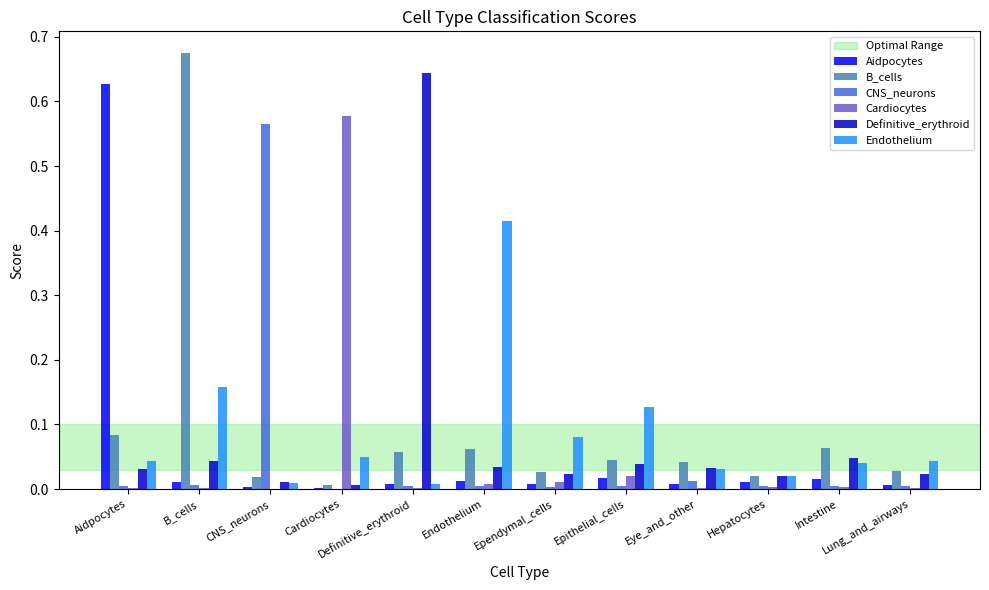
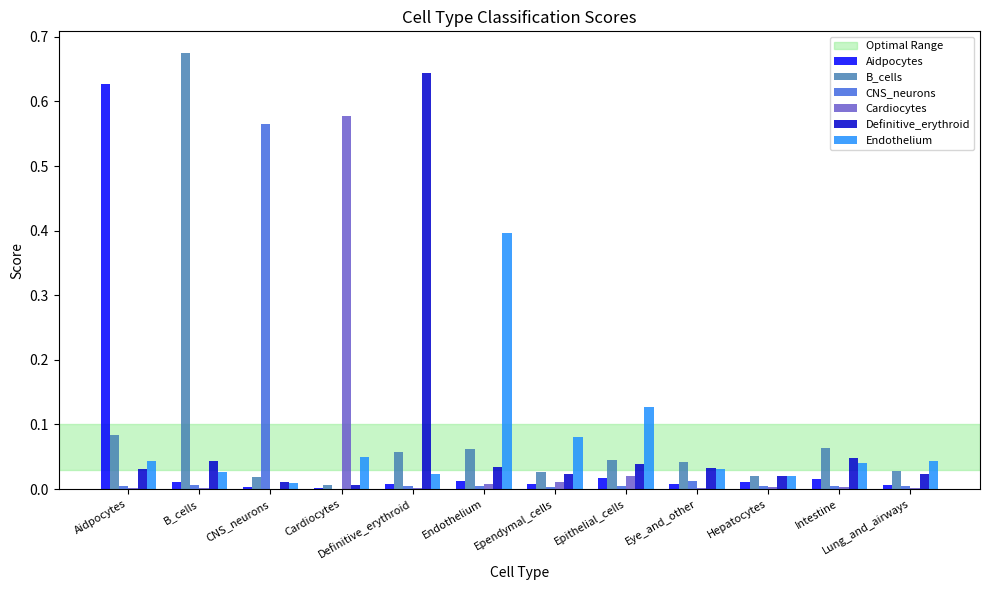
Endothelium, B_cells: 0.16 -> 0.03
Endothelium, Definitive_erythroid: 0.01 -> 0.02
Endothelium, Endothelium: 0.42 -> 0.40
